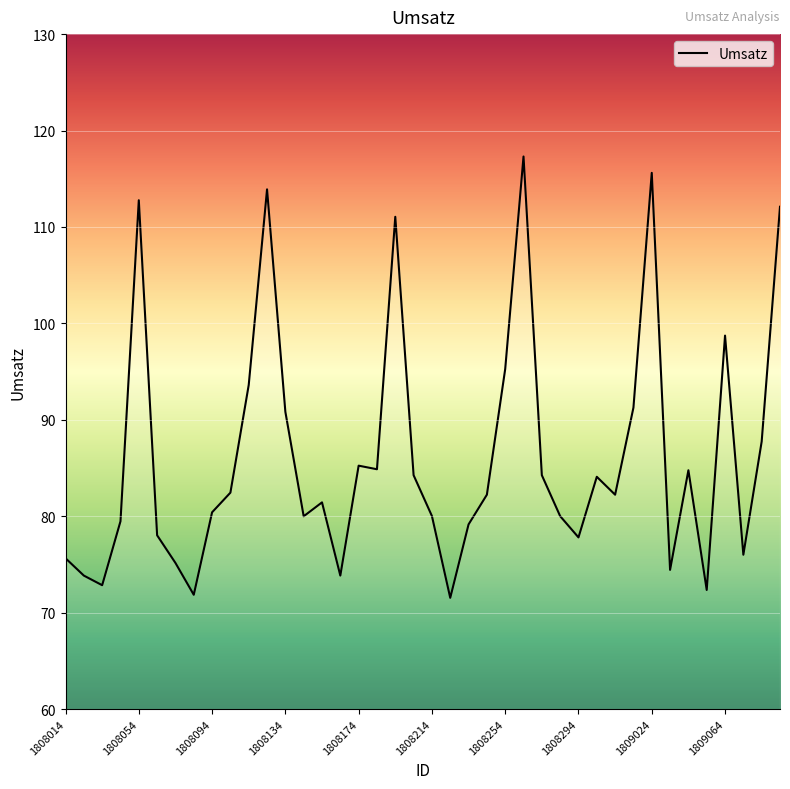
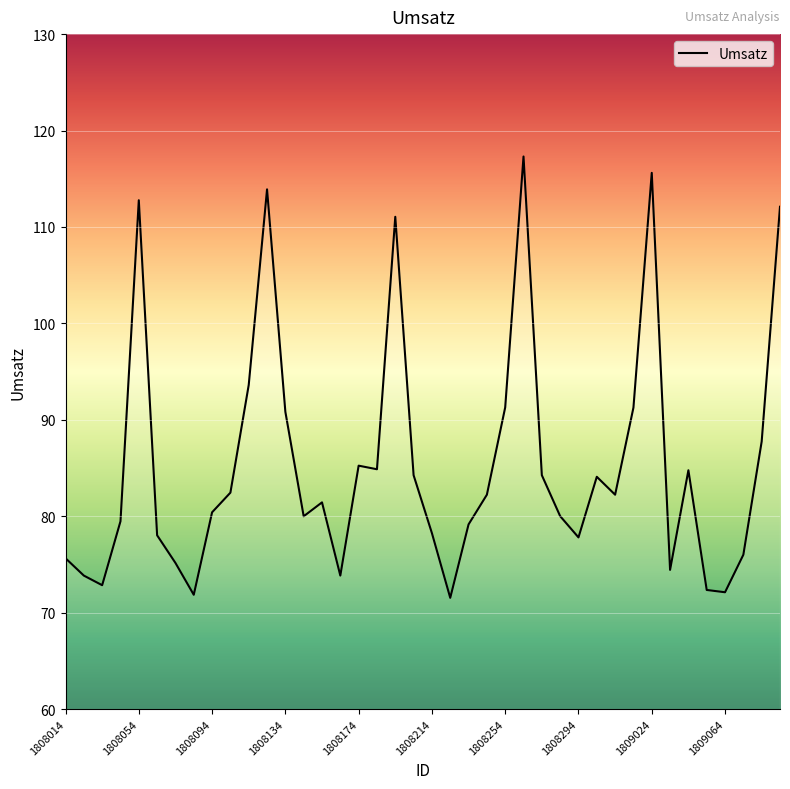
1808214: 80 -> 78
1808254: 95 -> 91
1809064: 99 -> 72
